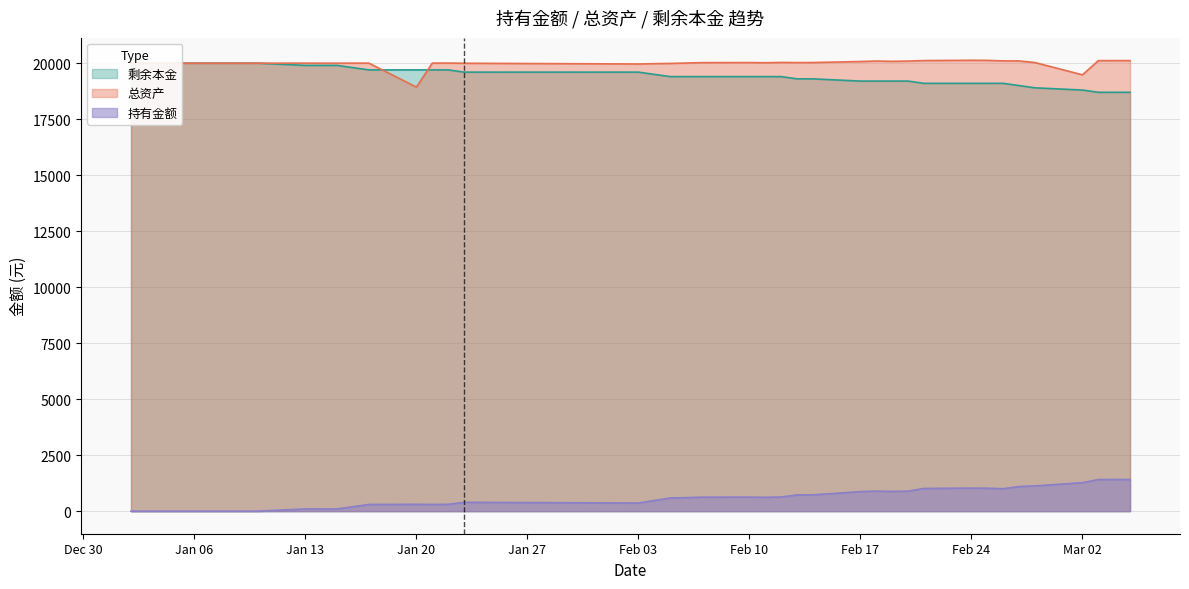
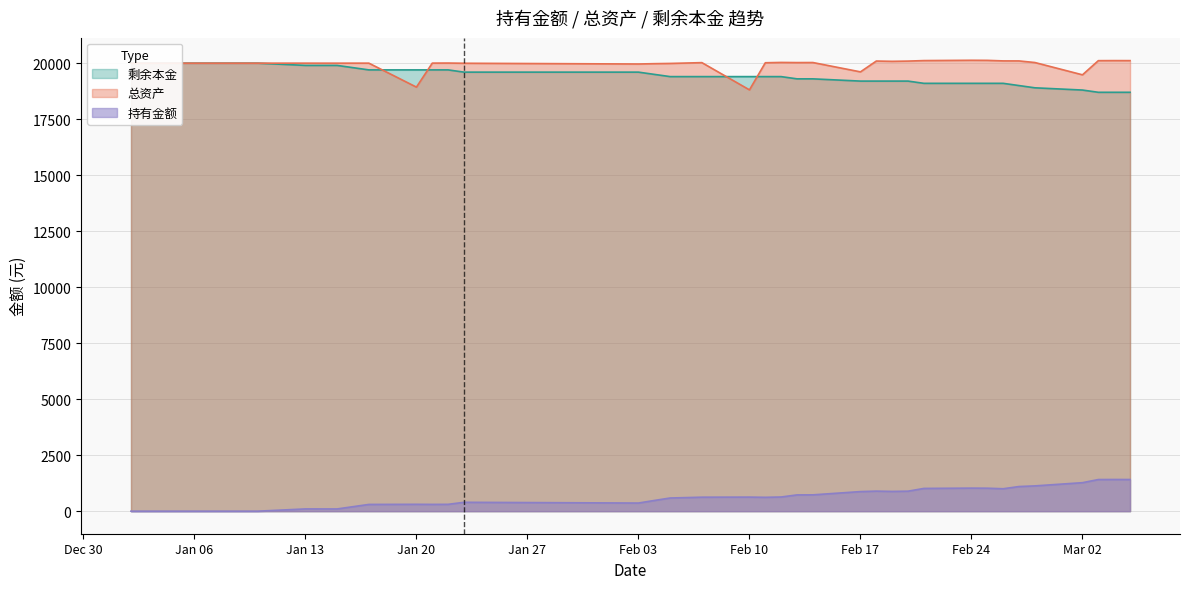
总资产, Feb 10: 20000 -> 18800
总资产, Feb 17: 20100 -> 19600
